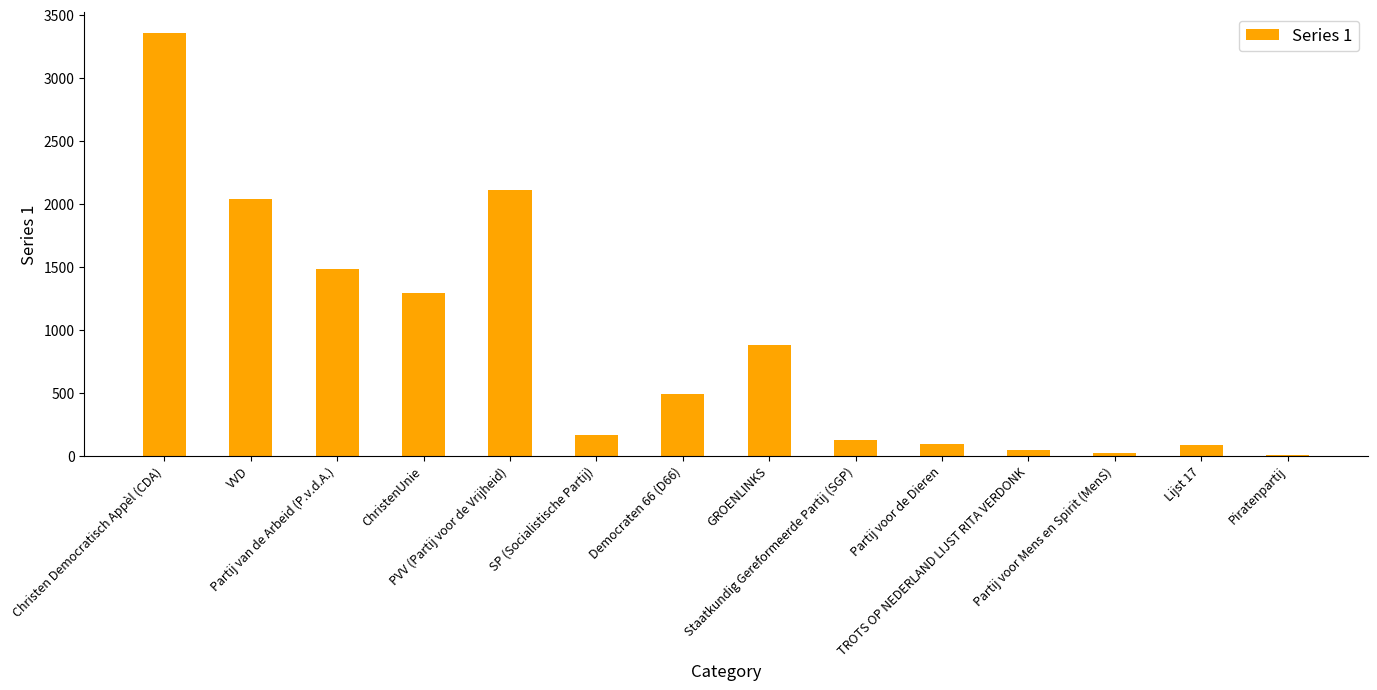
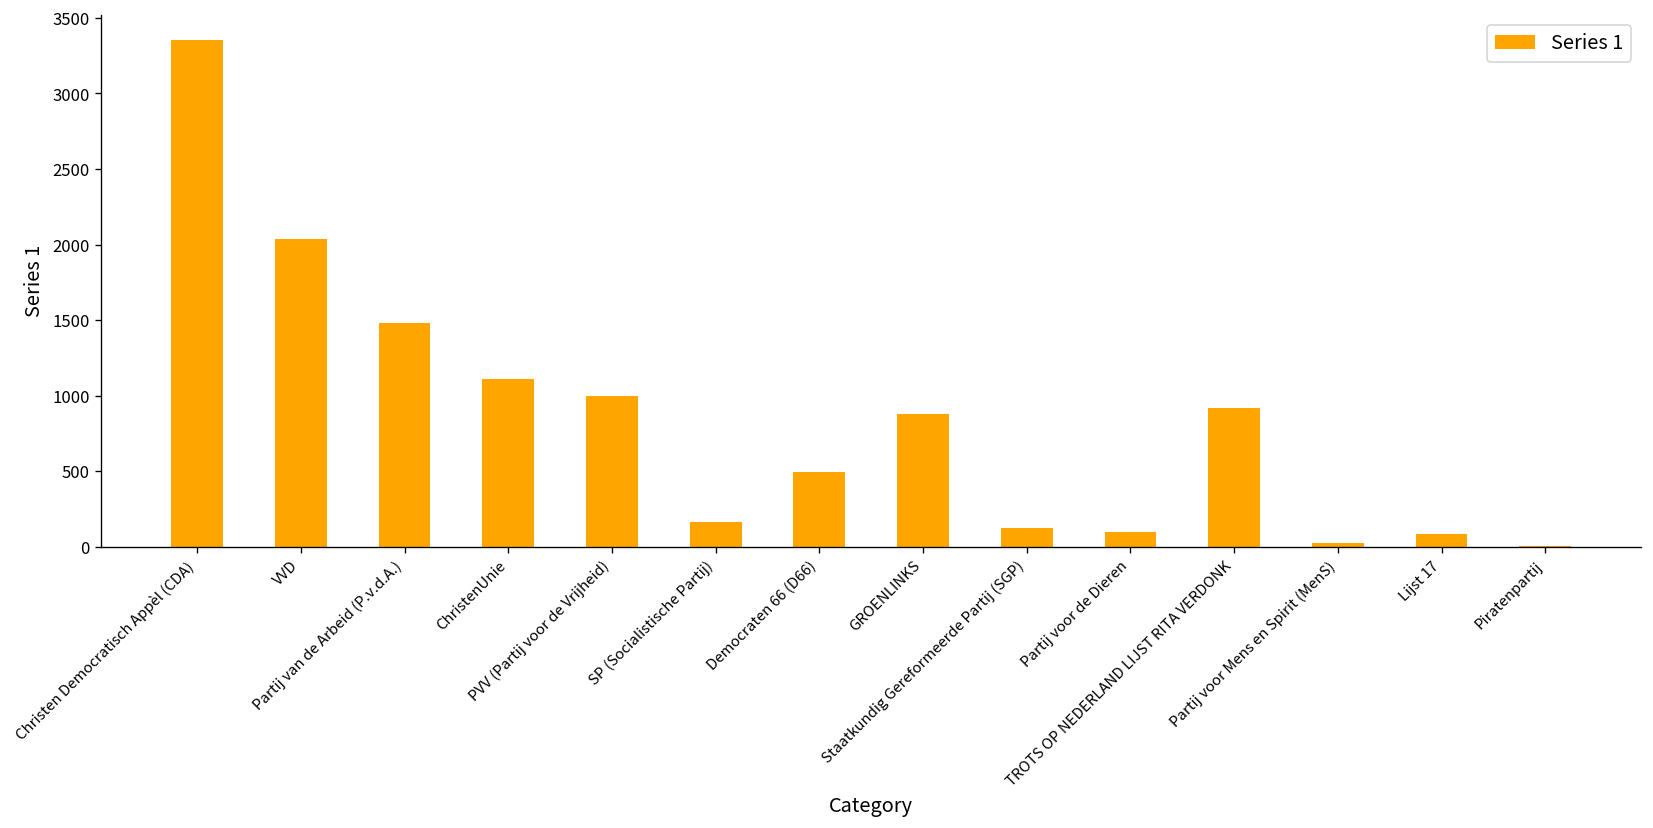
ChristenUnie: 1290 -> 1110
PVV (Partij voor de Vrijheid): 2110 -> 1000
TROTS OP NEDERLAND LIJST RITA VERDONK: 50 -> 920
